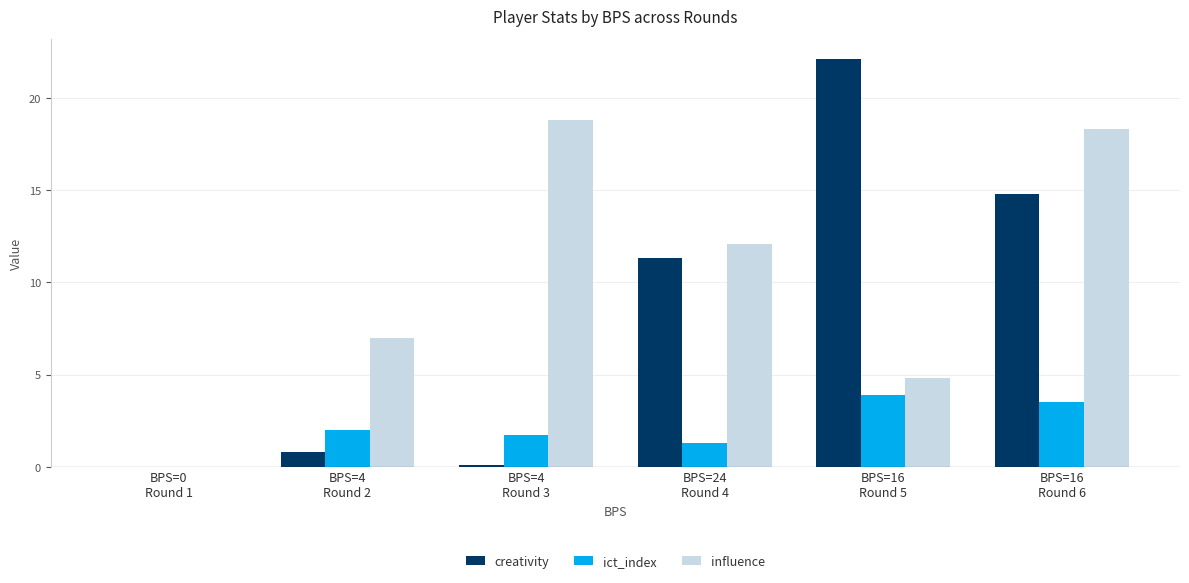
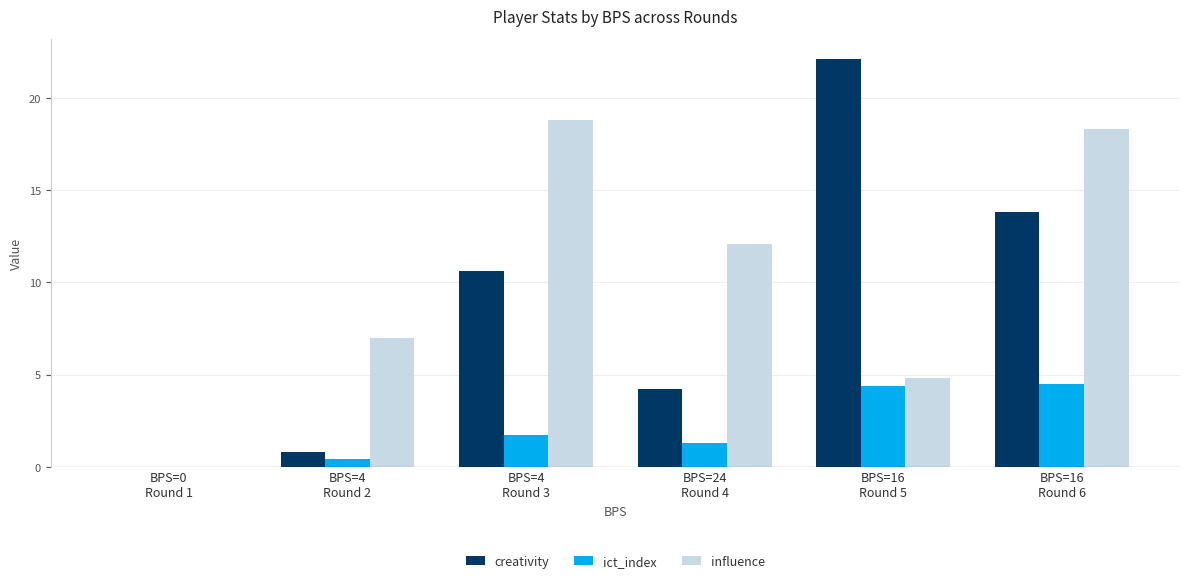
ict_index, BPS=4 Round 2: 2.0 -> 0.4
creativity, BPS=4 Round 3: 0.1 -> 10.6
creativity, BPS=24 Round 4: 11.3 -> 4.2
ict_index, BPS=16 Round 5: 3.9 -> 4.4
creativity, BPS=16 Round 6: 14.8 -> 13.8
ict_index, BPS=16 Round 6: 3.5 -> 4.5
